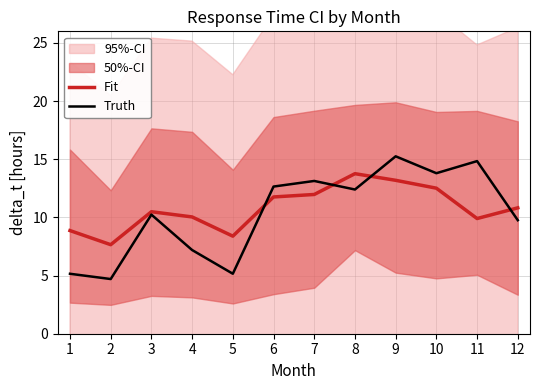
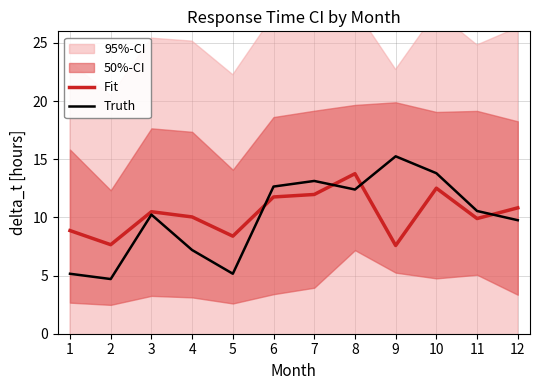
Fit, 9: 13.2 -> 7.6
Truth, 11: 14.8 -> 10.6
